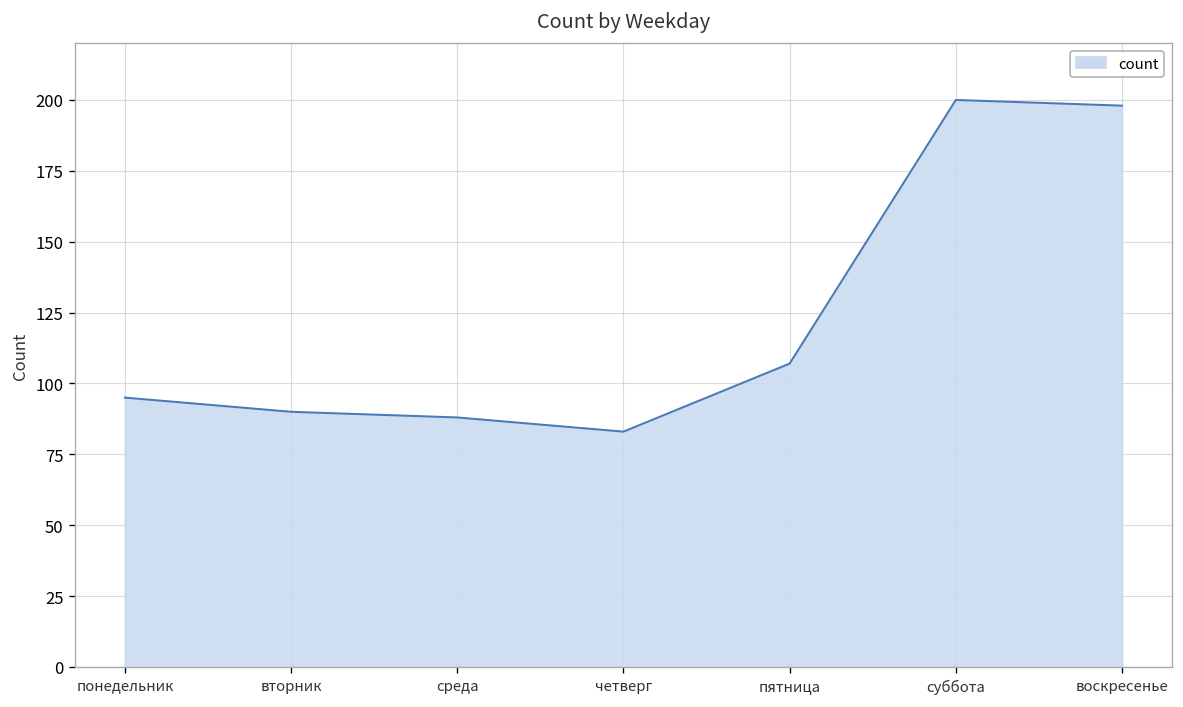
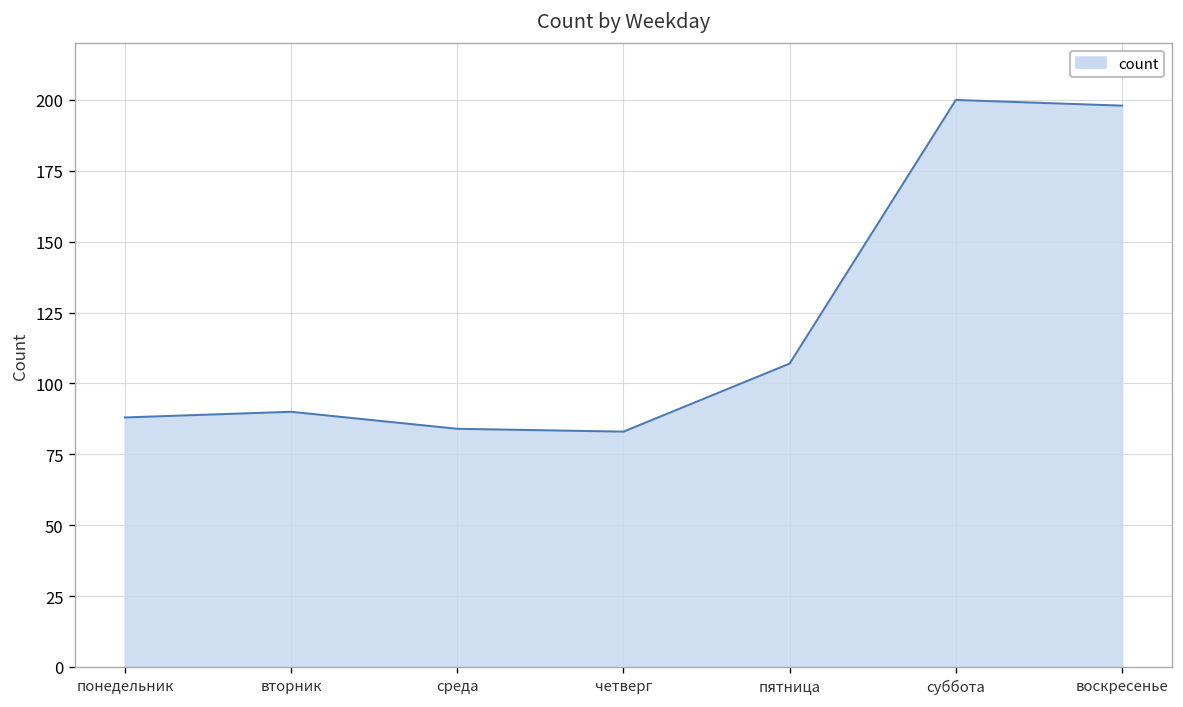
понедельник: 95 -> 88
среда: 88 -> 84
